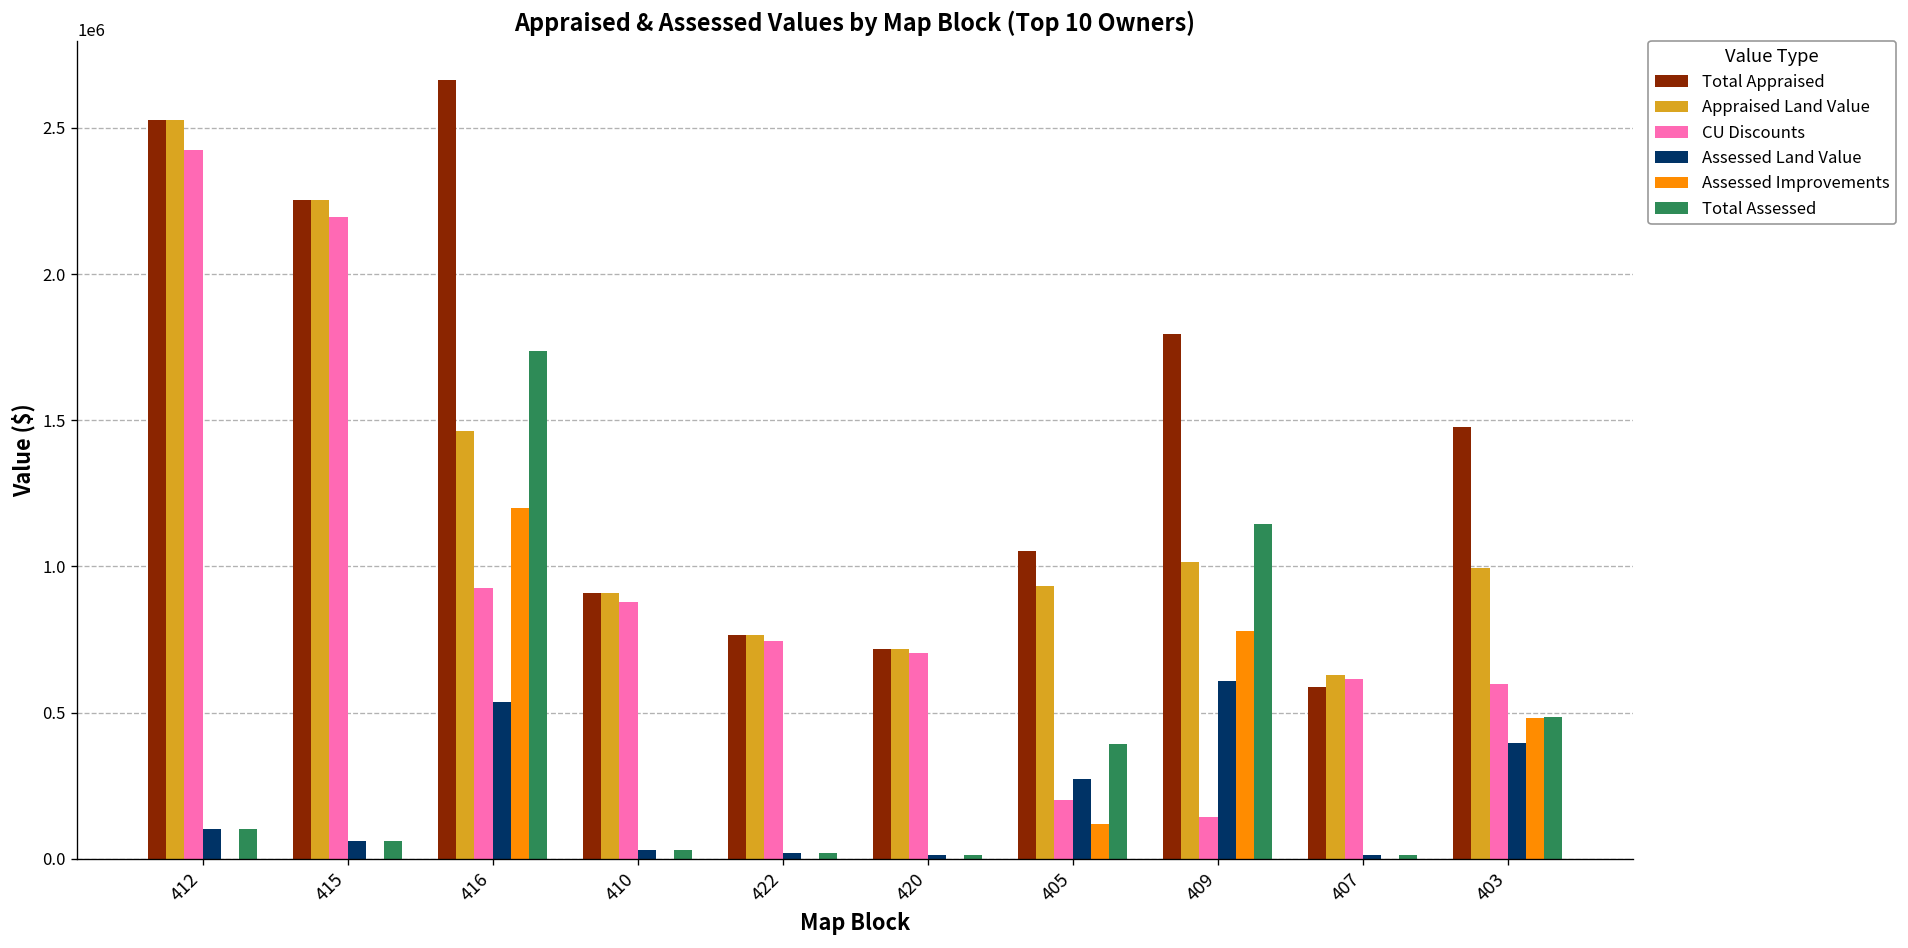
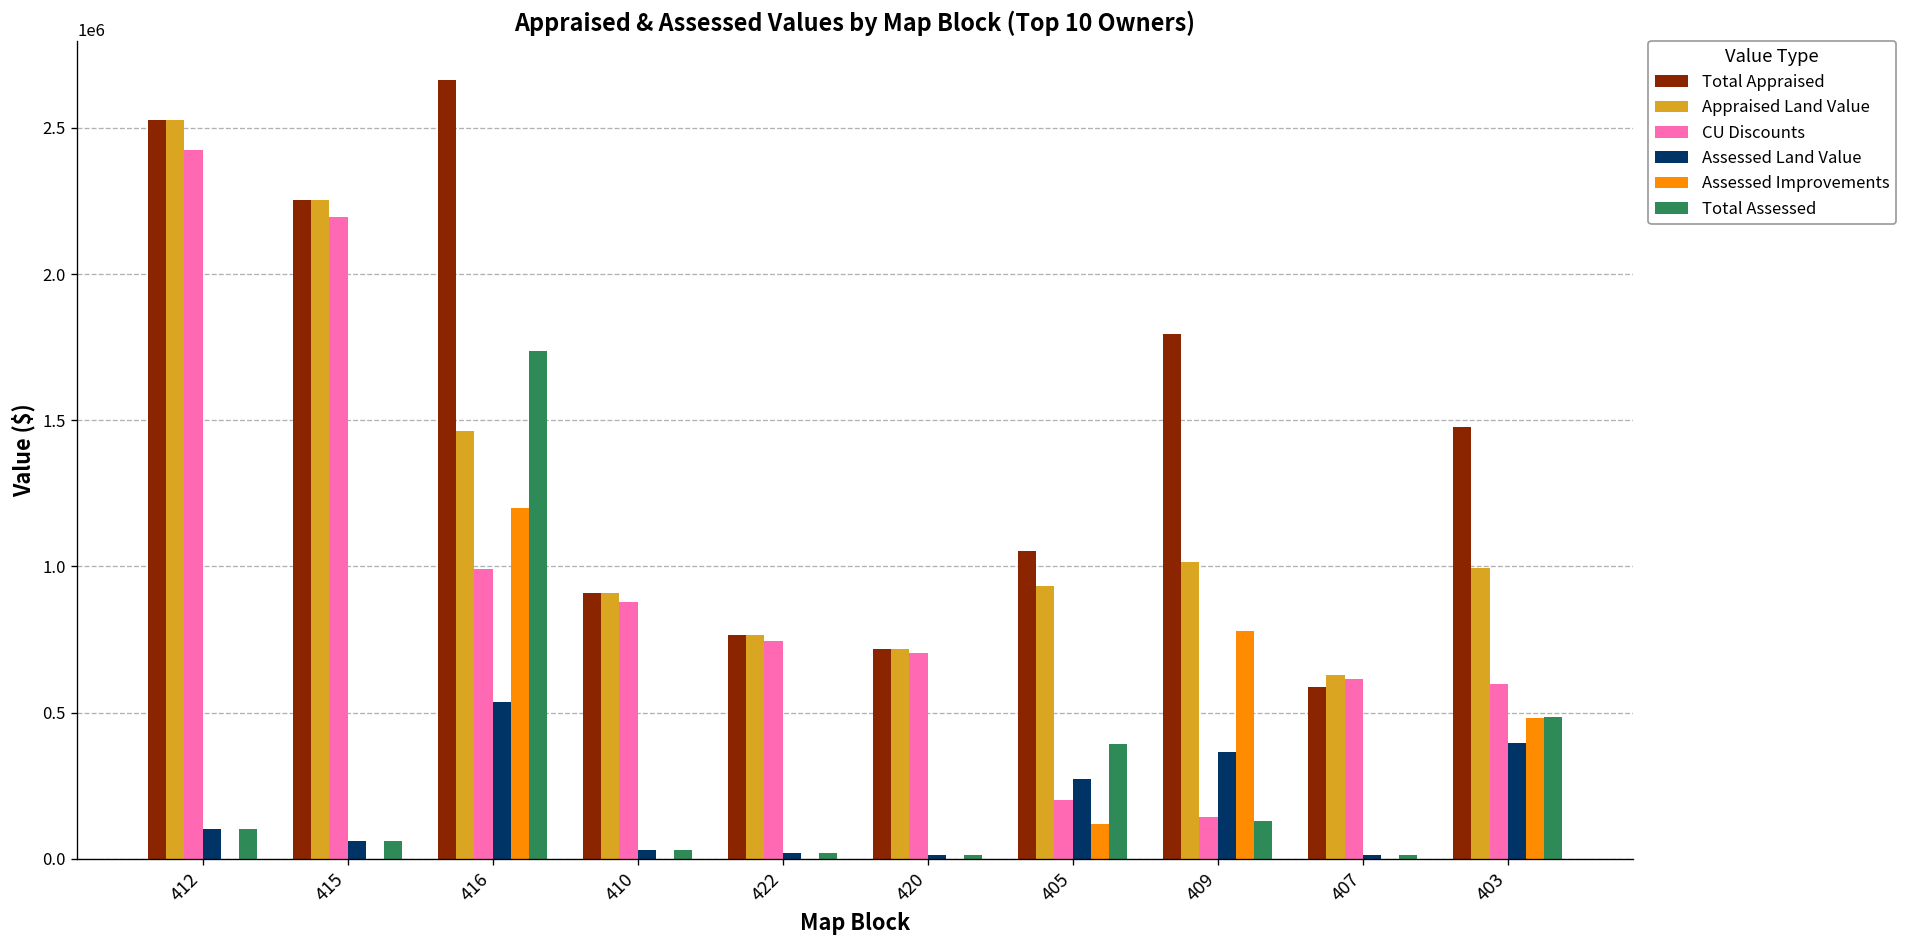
CU Discounts, 416: 930000 -> 990000
Assessed Land Value, 409: 610000 -> 370000
Total Assessed, 409: 1150000 -> 130000
